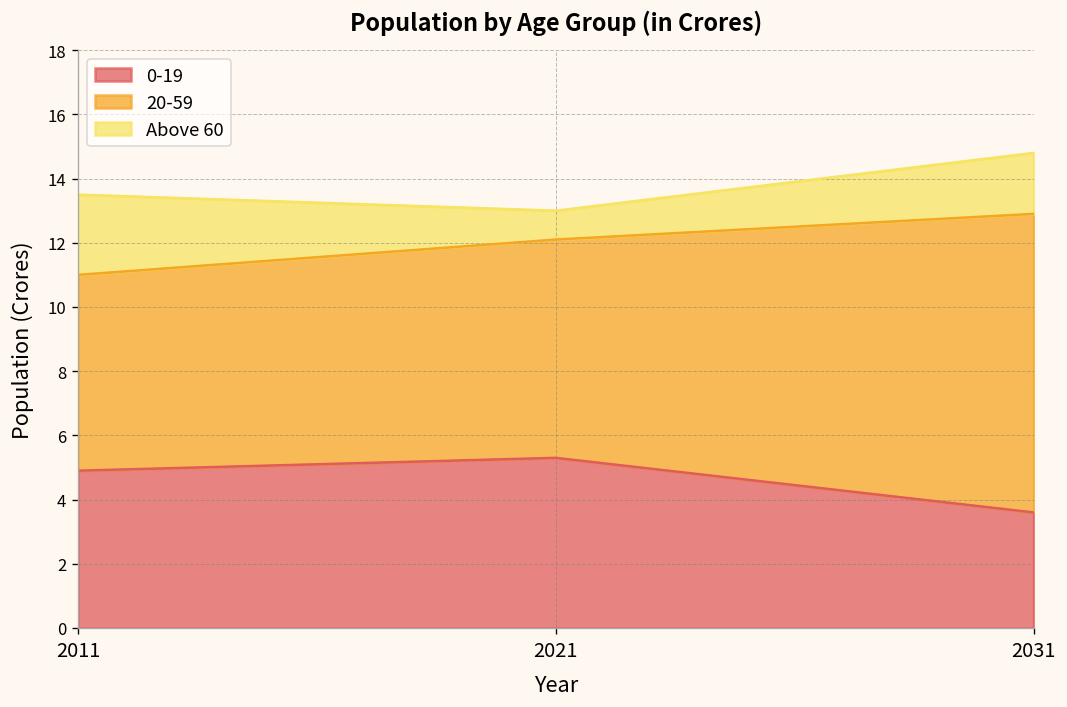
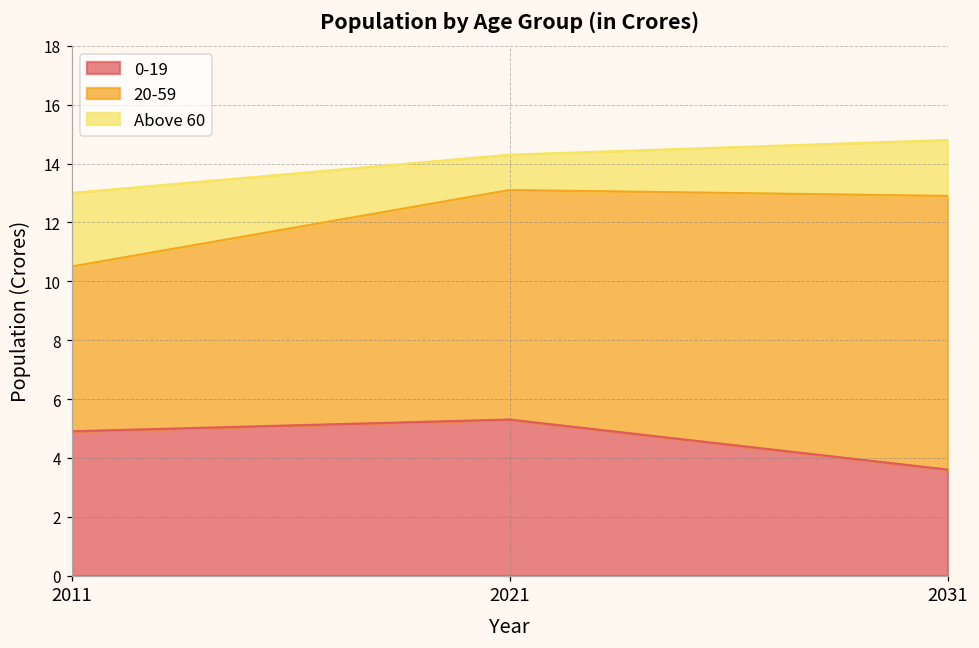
20-59, 2011: 6.1 -> 5.6
20-59, 2021: 6.8 -> 7.8
Above 60, 2021: 0.9 -> 1.2
